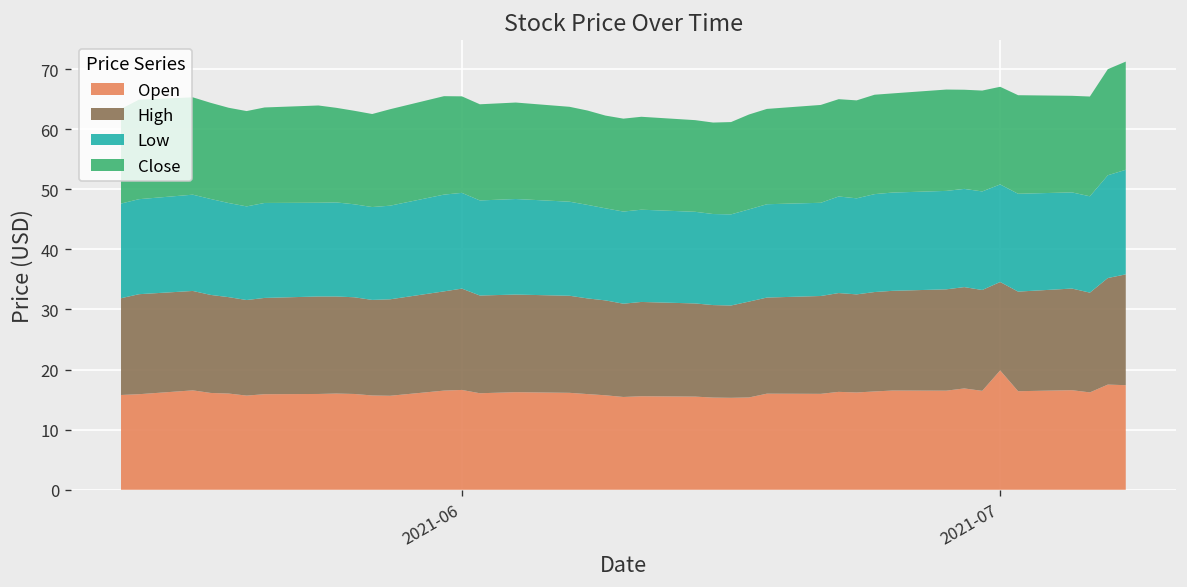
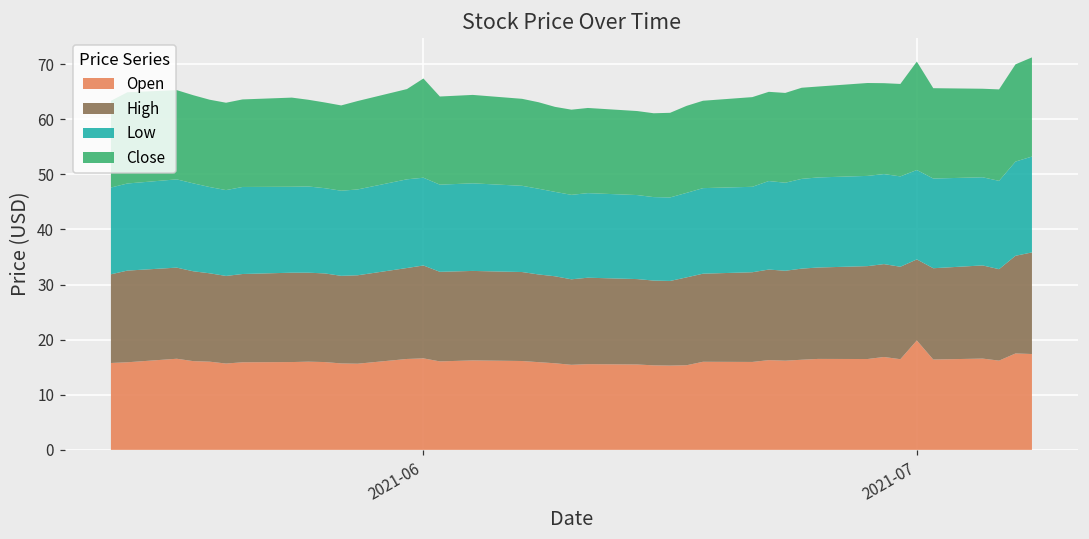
Close, 2021-06: 16 -> 18
Close, 2021-07: 16 -> 20
